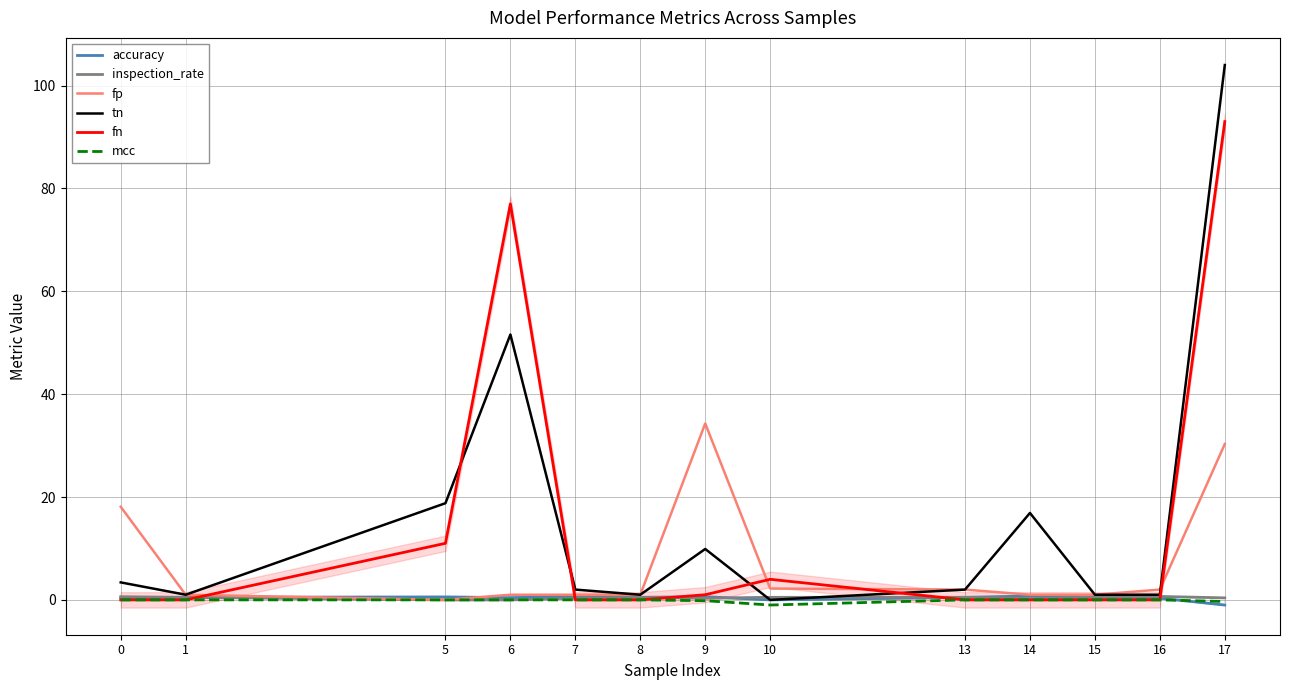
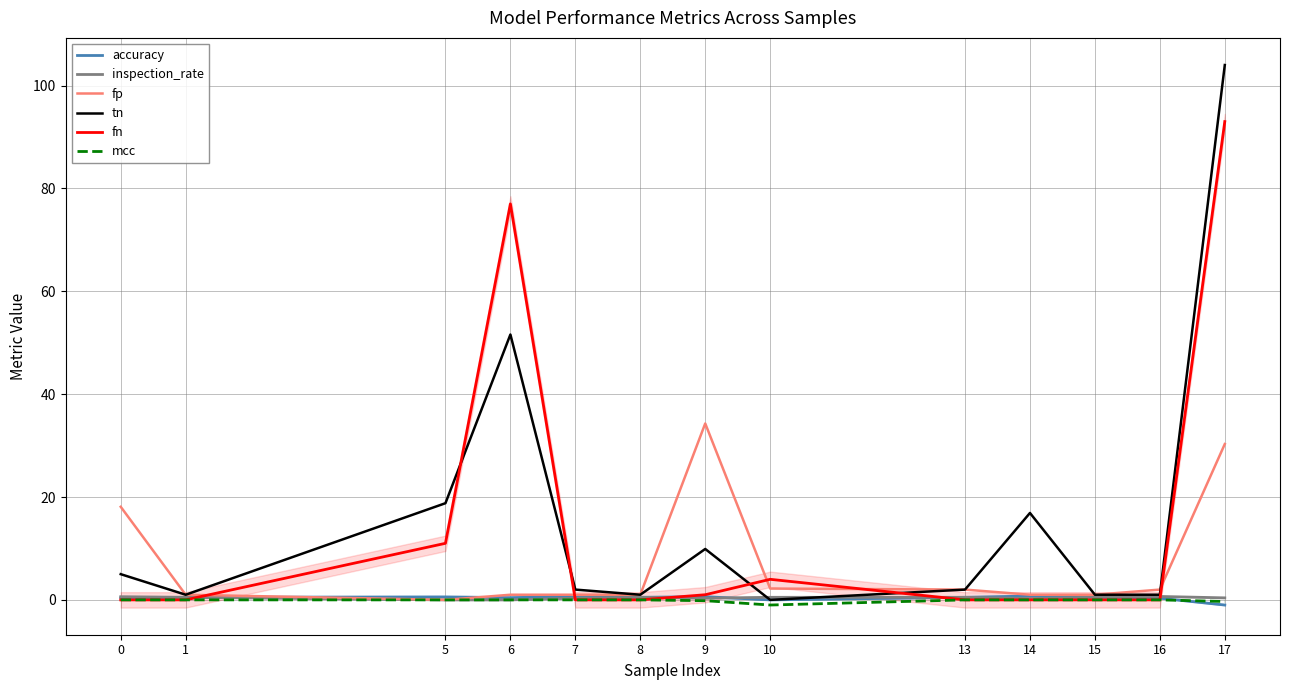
tn, 0: 3 -> 5
